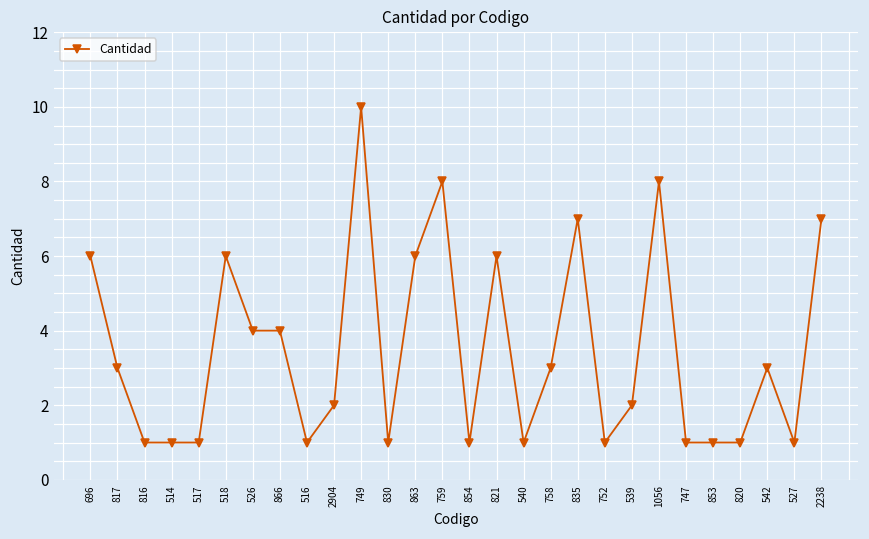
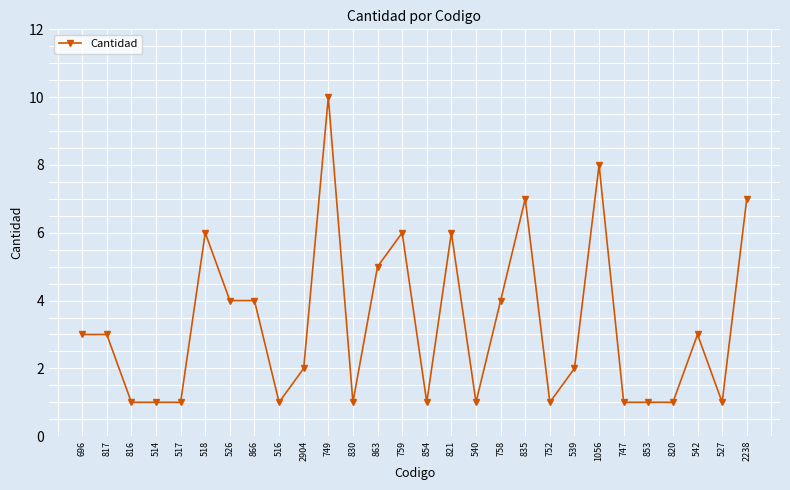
696: 6 -> 3
863: 6 -> 5
759: 8 -> 6
758: 3 -> 4
